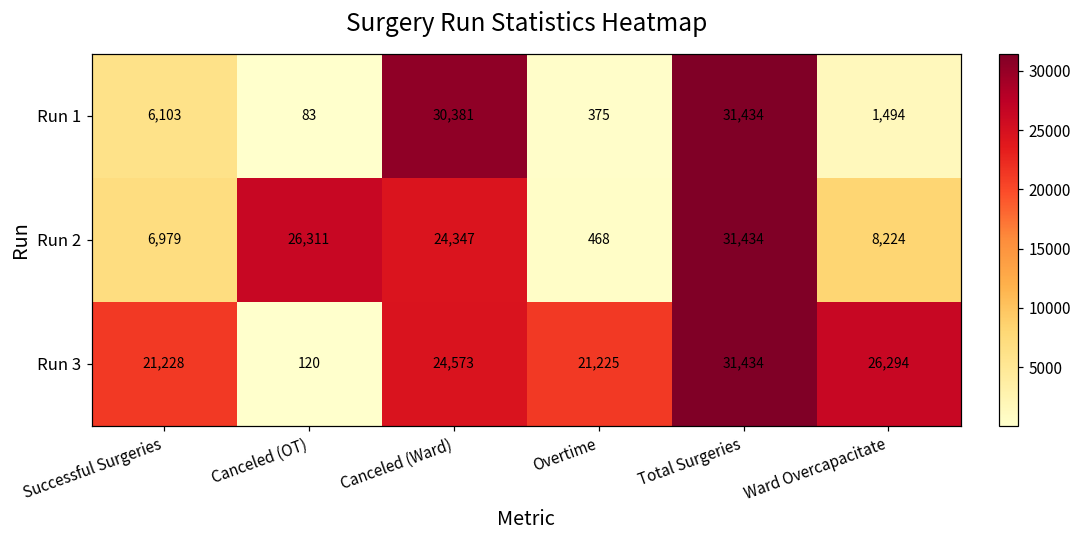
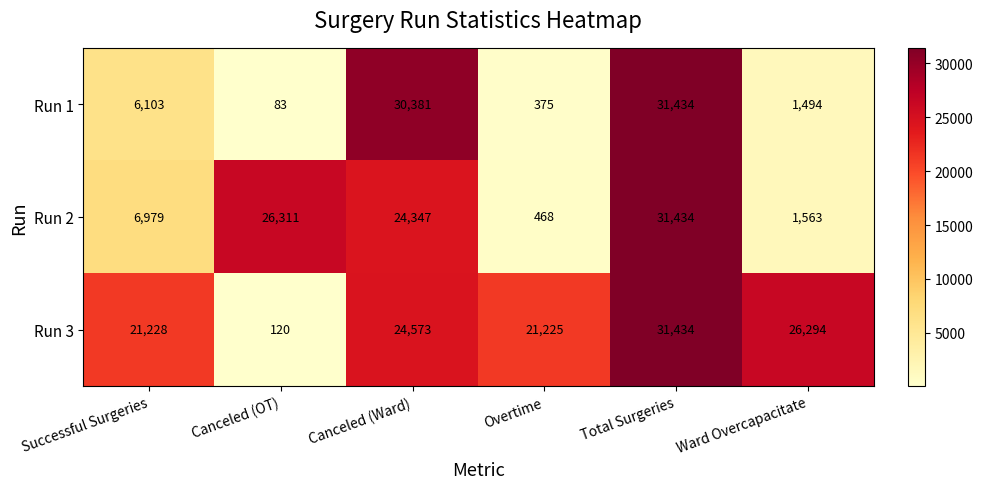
Run 2, Ward Overcapacitate: 8,224 -> 1,563
